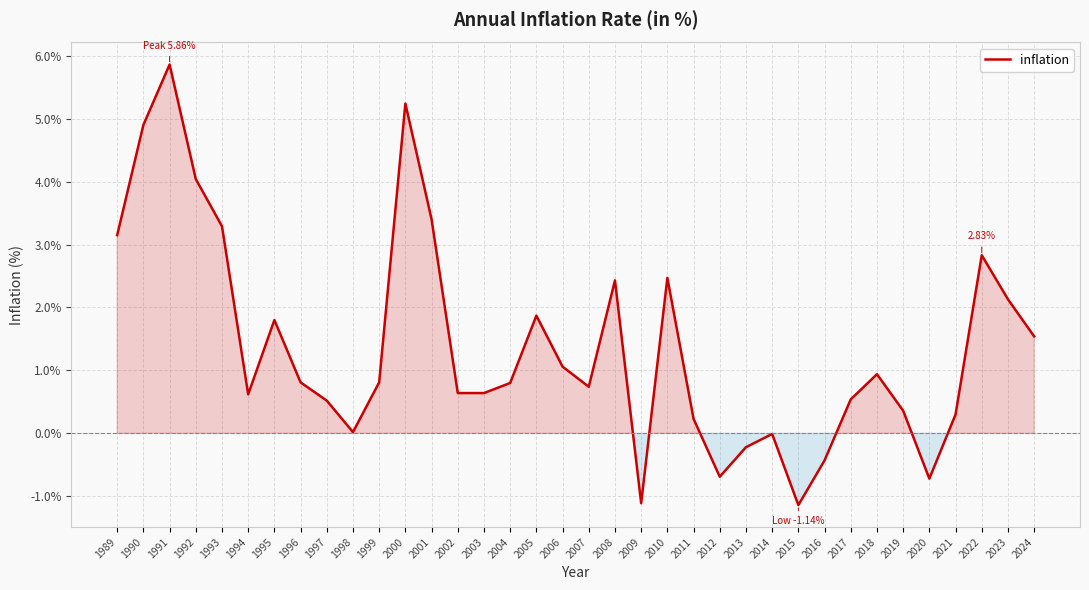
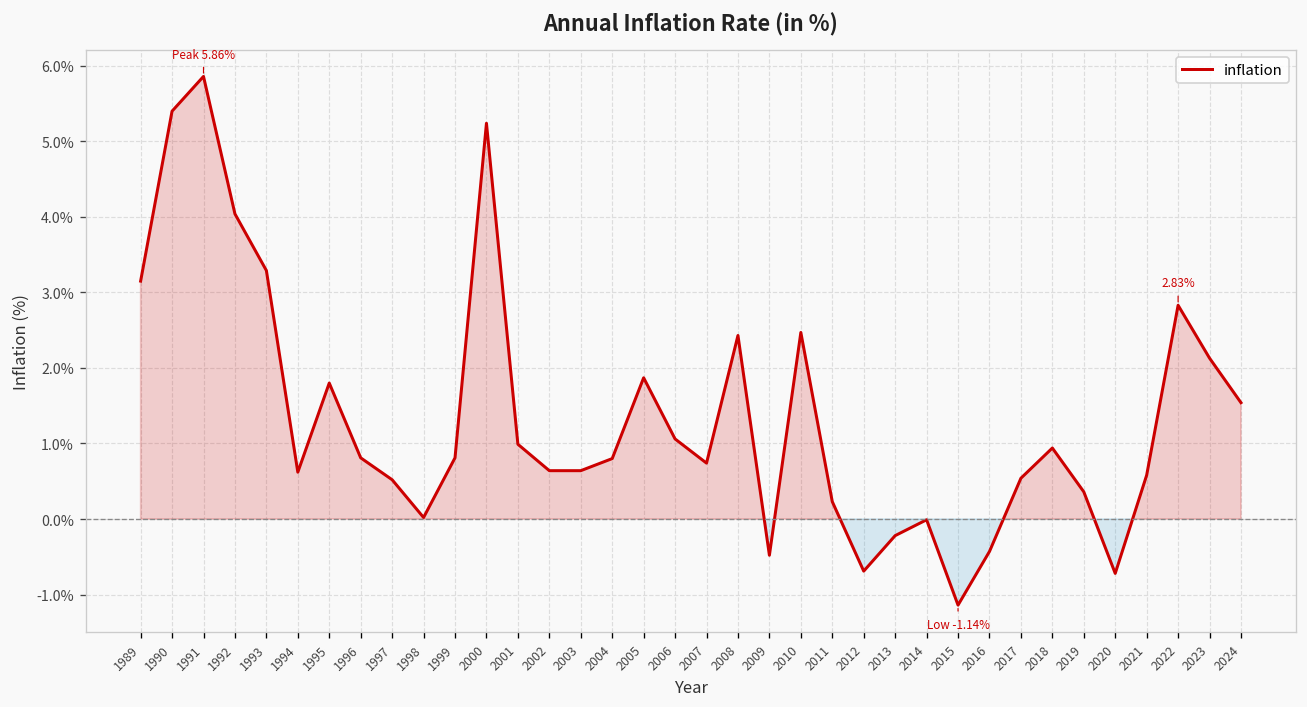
1990: 4.9% -> 5.4%
2001: 3.4% -> 1.0%
2009: -1.1% -> -0.5%
2021: 0.3% -> 0.6%
